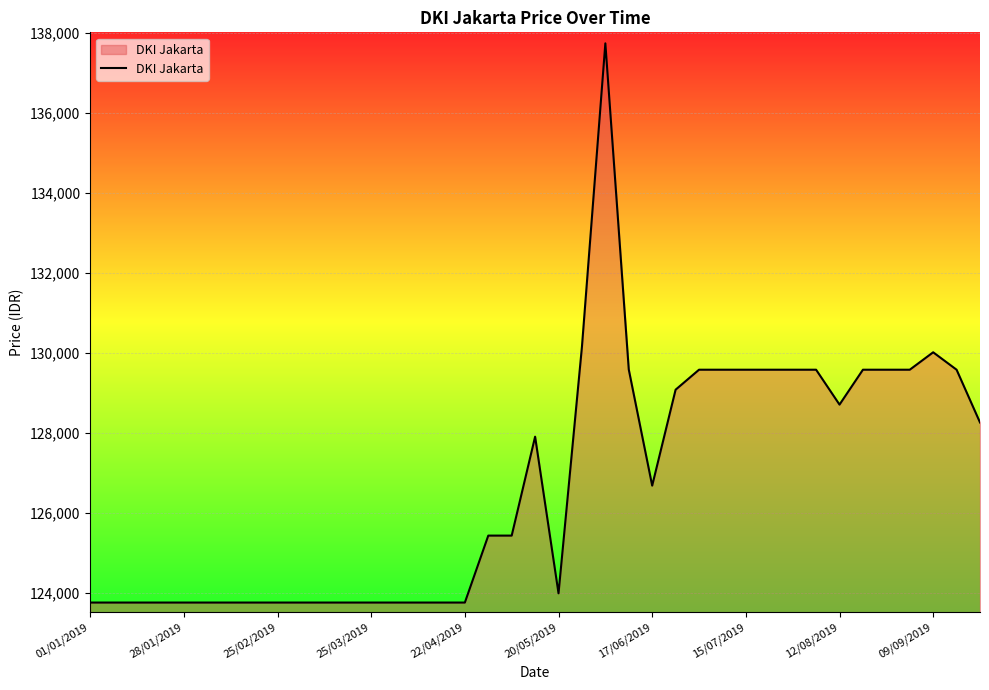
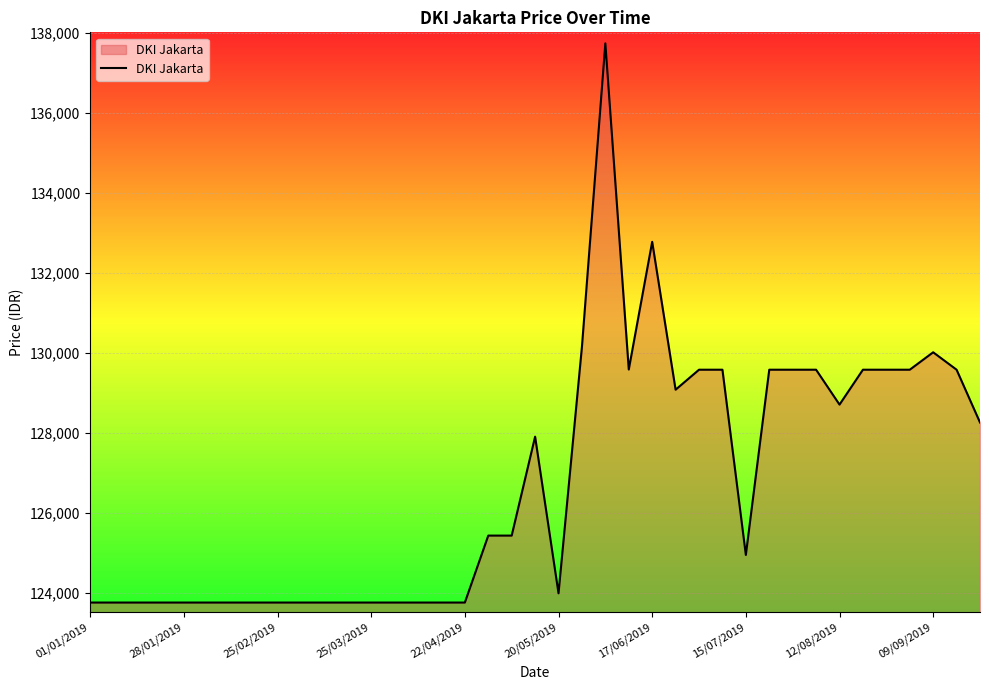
17/06/2019: 126,700 -> 132,800
15/07/2019: 129,600 -> 124,900
